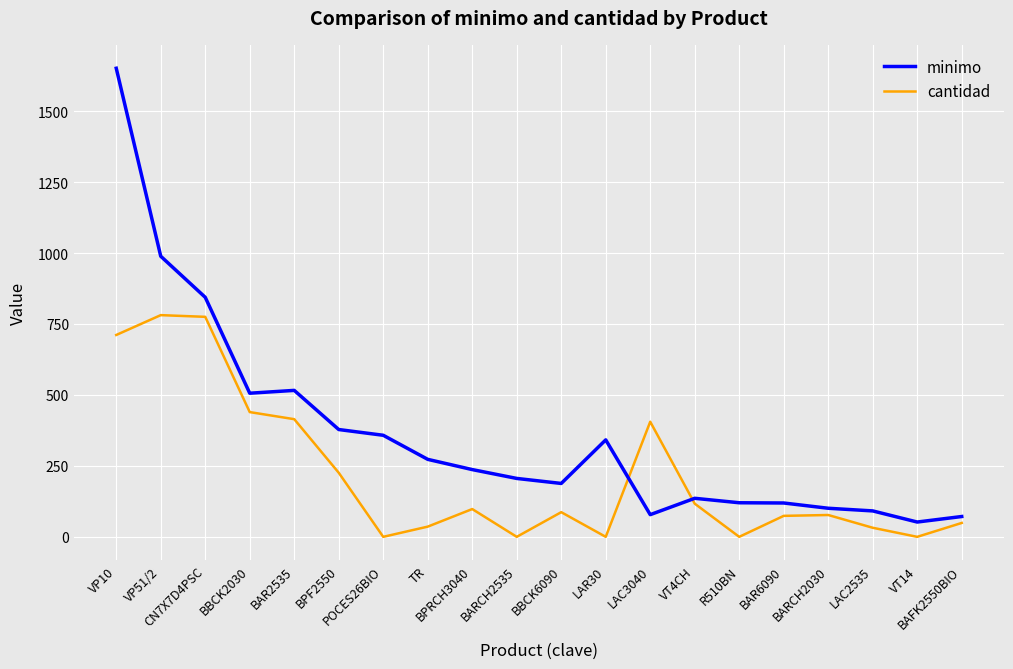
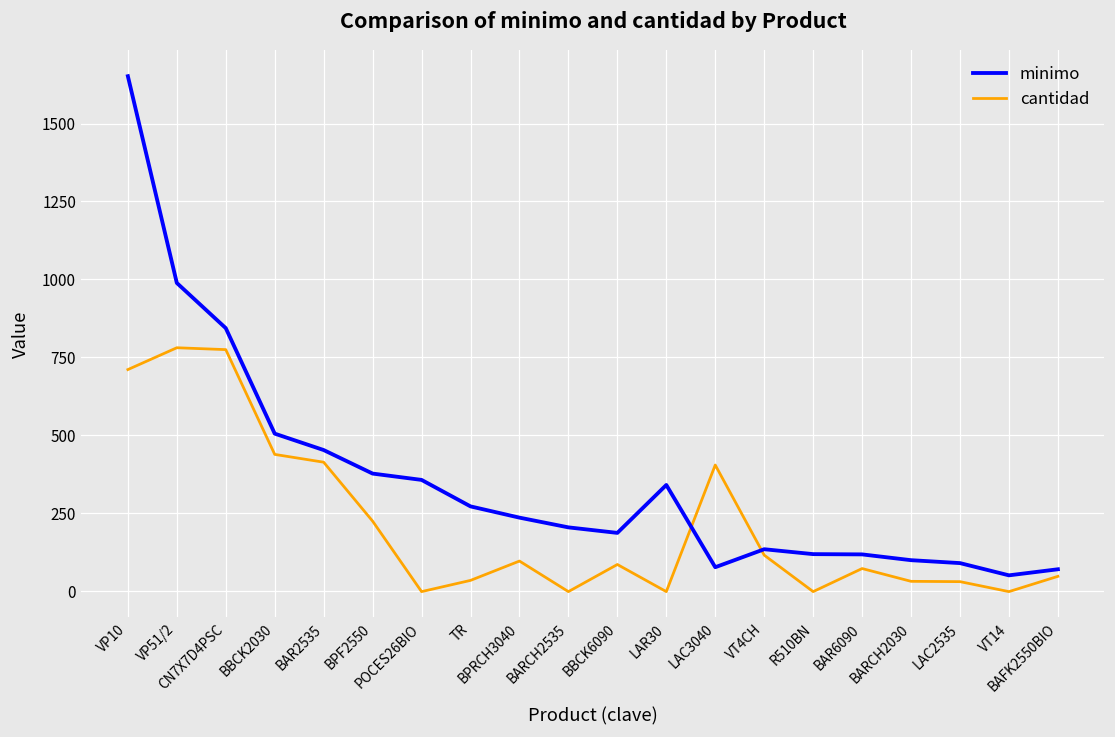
minimo, BAR2535: 520 -> 450
cantidad, BARCH2030: 80 -> 30
